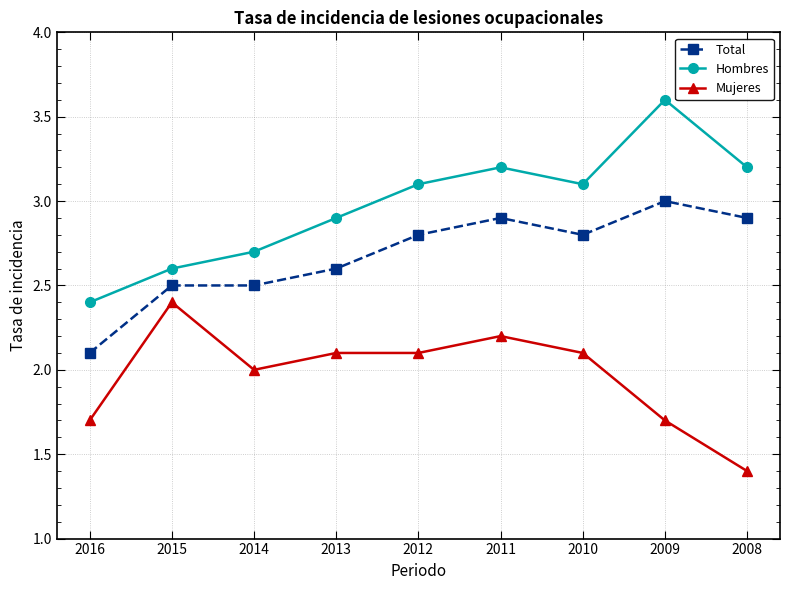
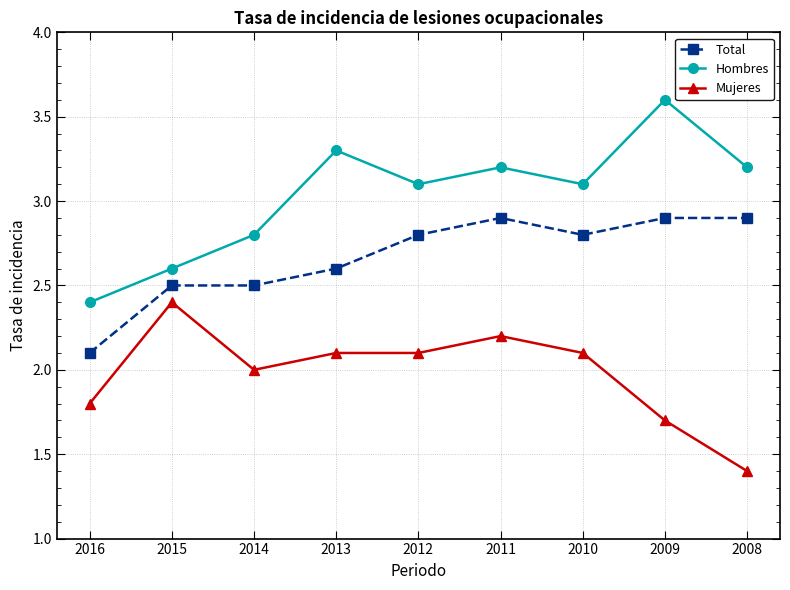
Mujeres, 2016: 1.7 -> 1.8
Hombres, 2014: 2.7 -> 2.8
Hombres, 2013: 2.9 -> 3.3
Total, 2009: 3.0 -> 2.9
